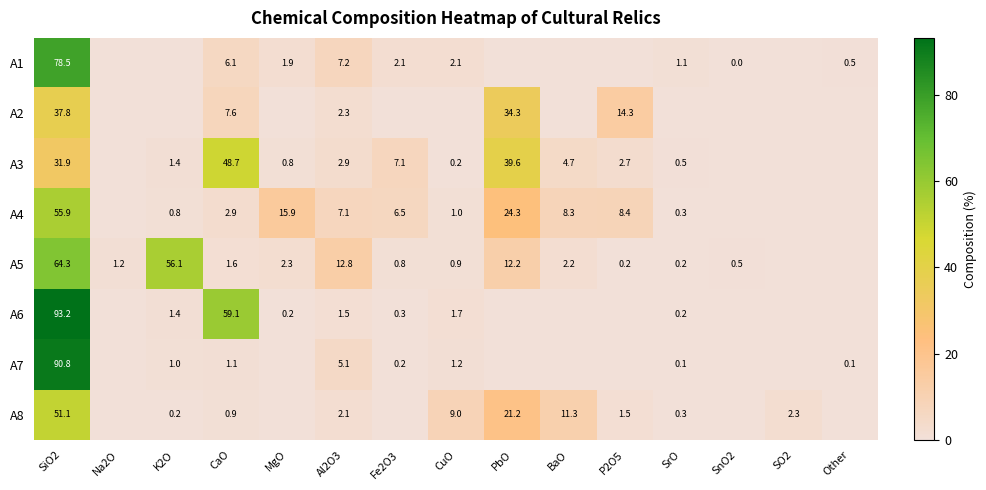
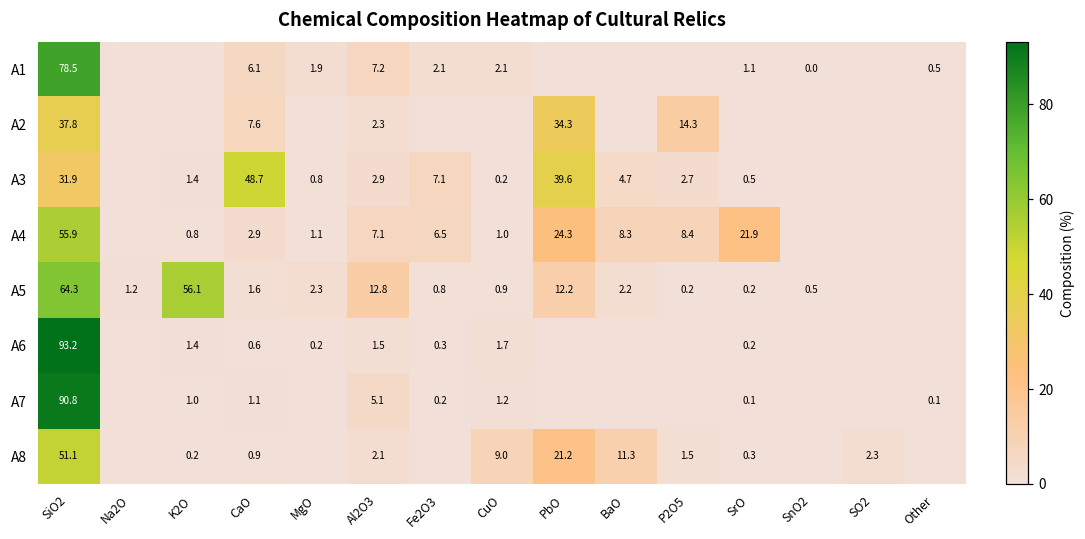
A4, MgO: 15.9 -> 1.1
A4, SrO: 0.3 -> 21.9
A6, CaO: 59.1 -> 0.6
